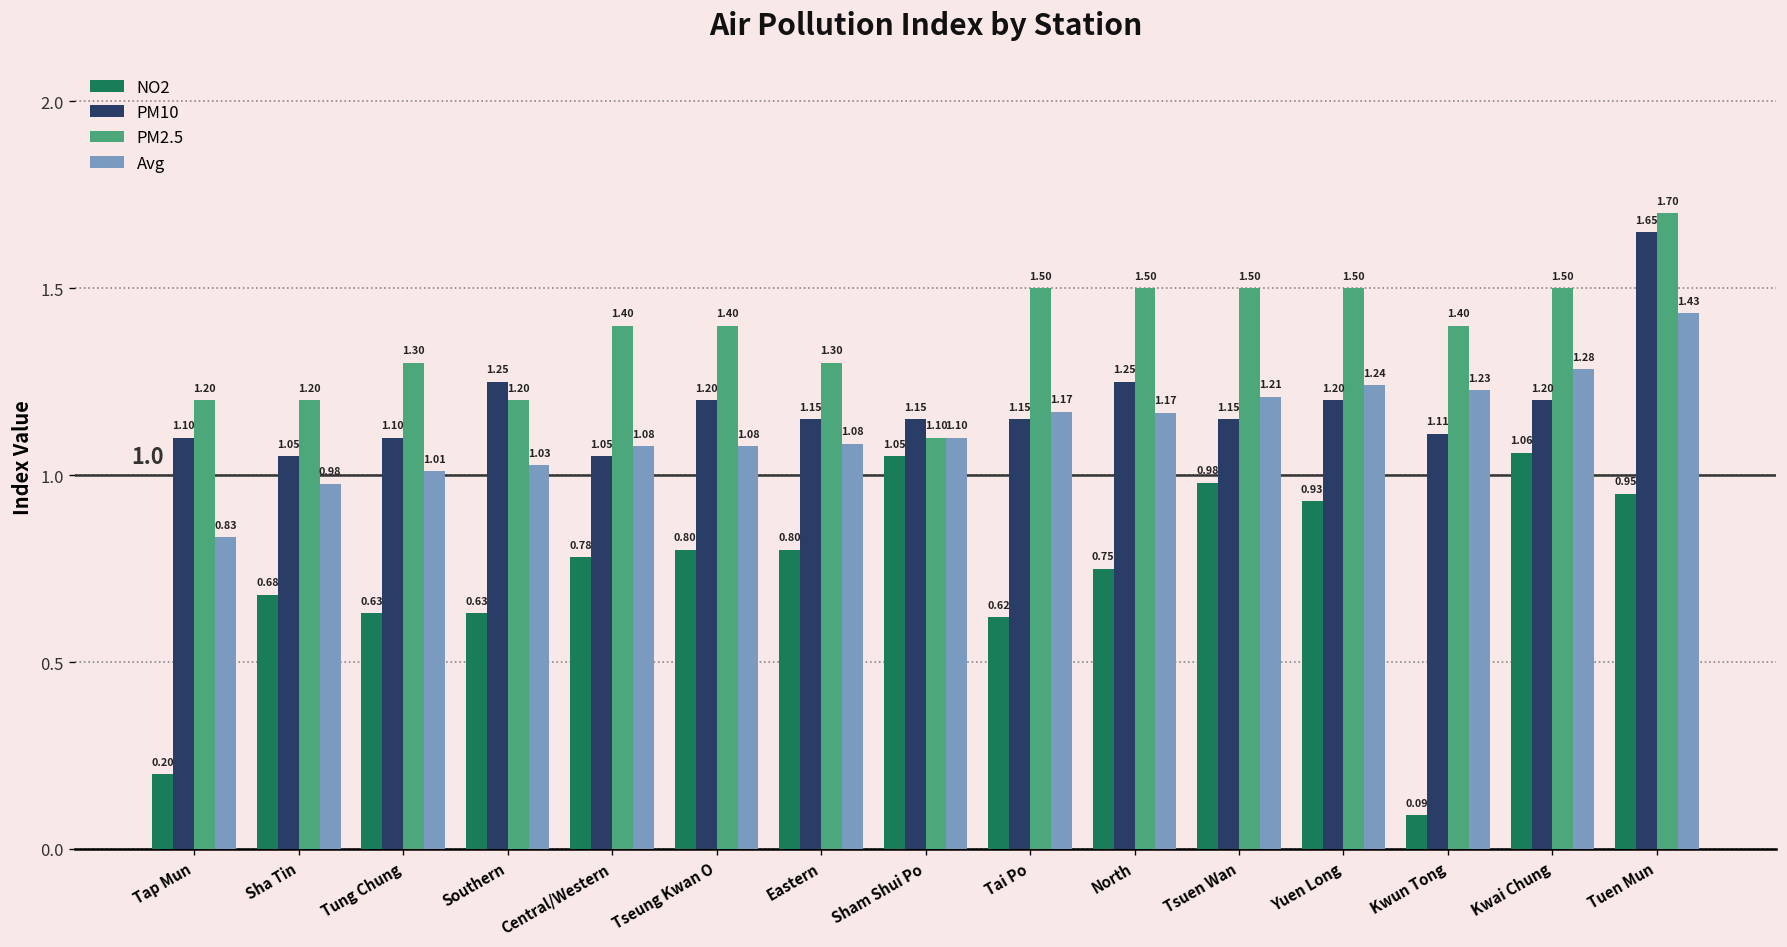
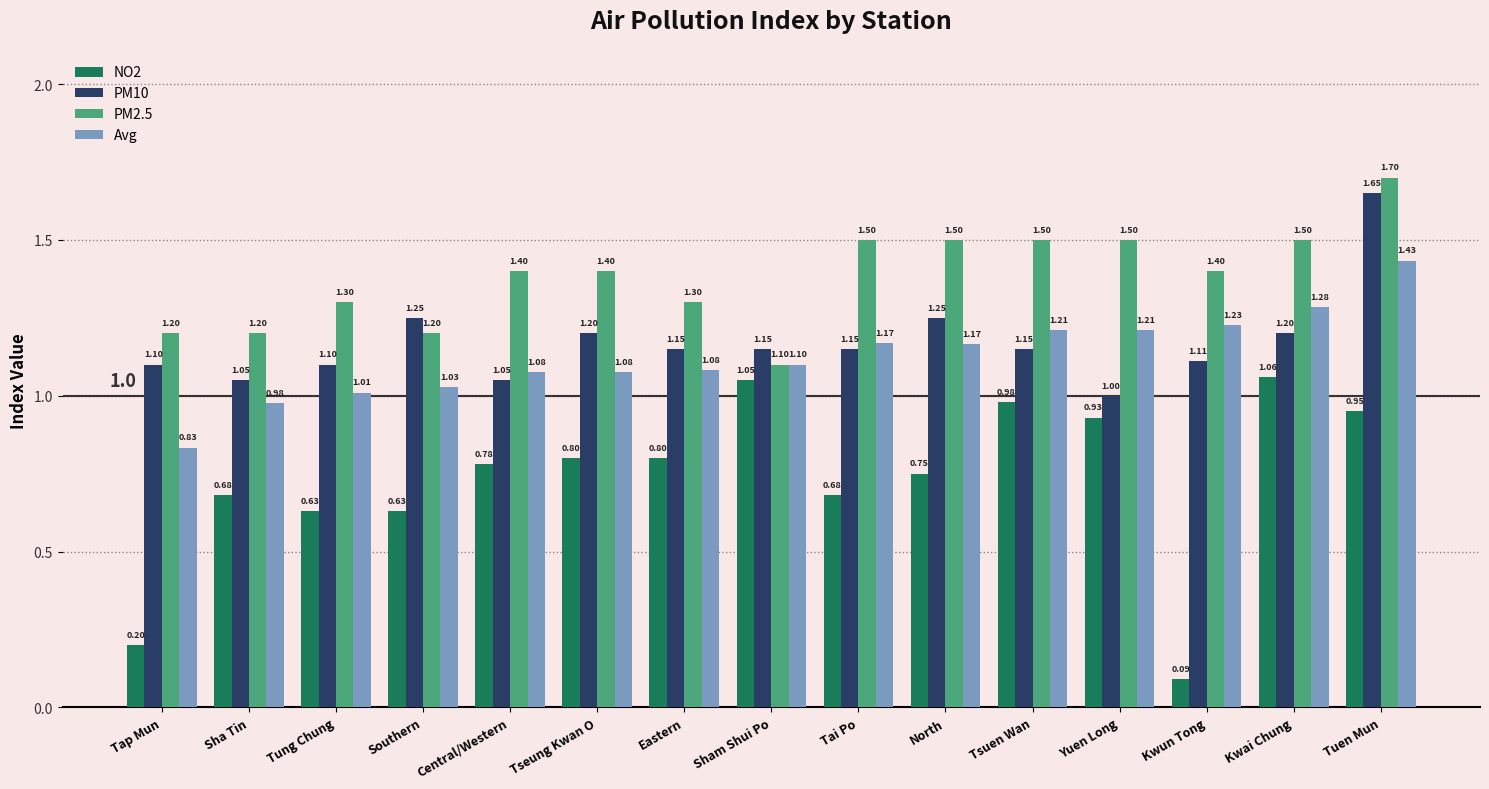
NO2, Tai Po: 0.62 -> 0.68
PM10, Yuen Long: 1.20 -> 1.00
Avg, Yuen Long: 1.24 -> 1.21
